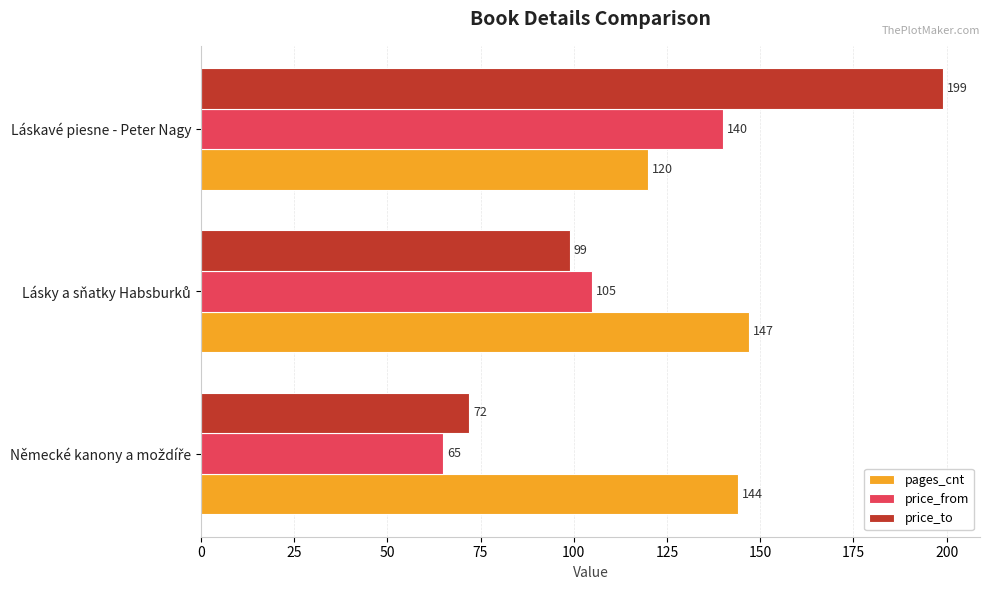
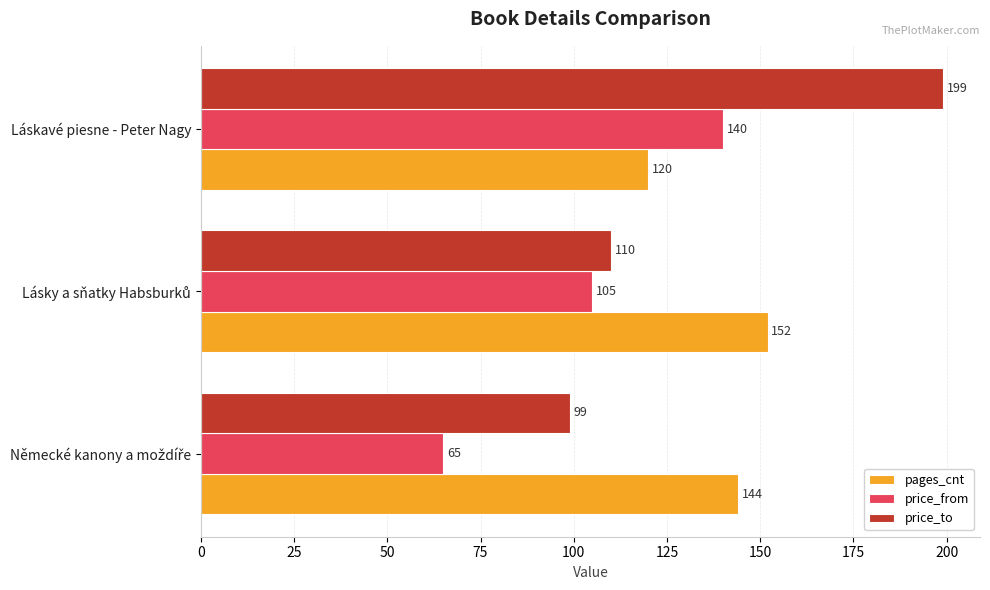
price_to, Lásky a sňatky Habsburků: 99 -> 110
pages_cnt, Lásky a sňatky Habsburků: 147 -> 152
price_to, Německé kanony a moždíře: 72 -> 99
